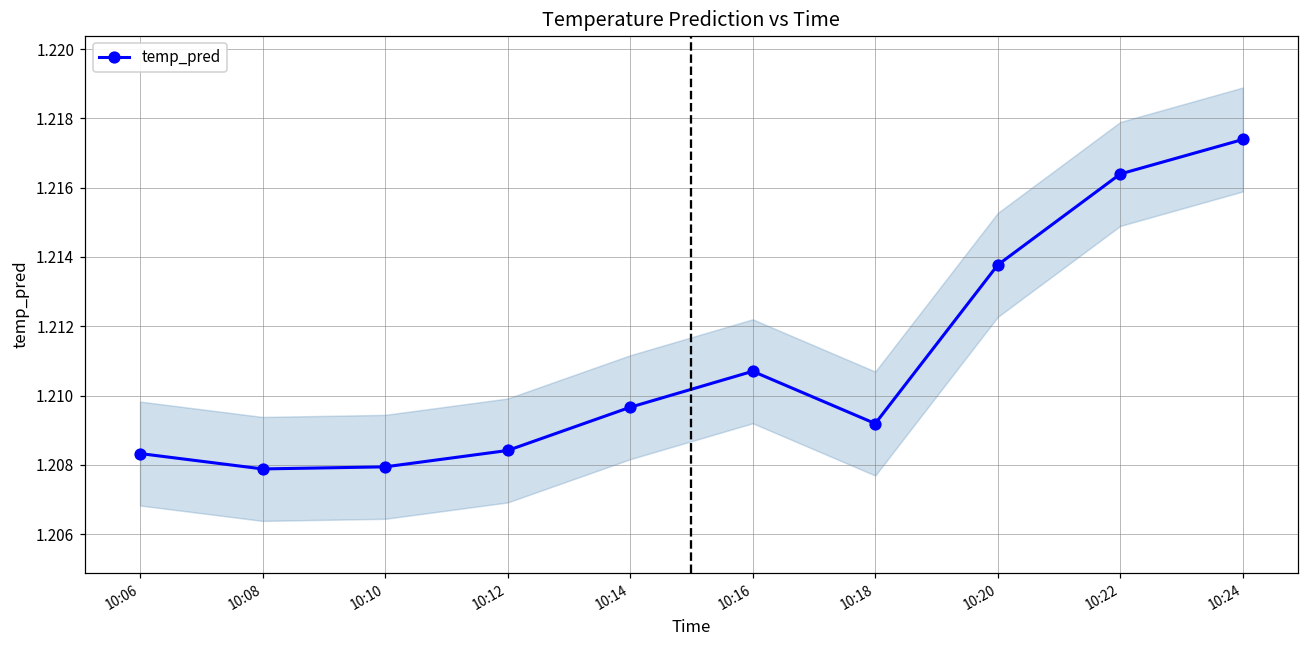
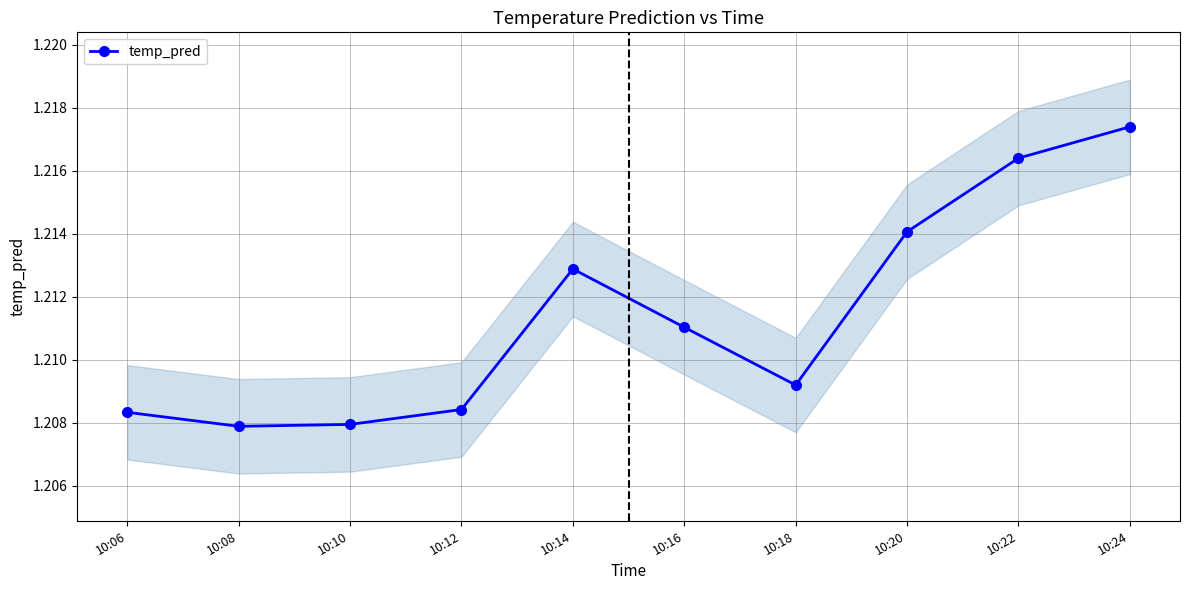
temp_pred, 10:14: 1.2097 -> 1.2129
temp_pred, 10:16: 1.2107 -> 1.2110
temp_pred, 10:20: 1.2138 -> 1.2141
